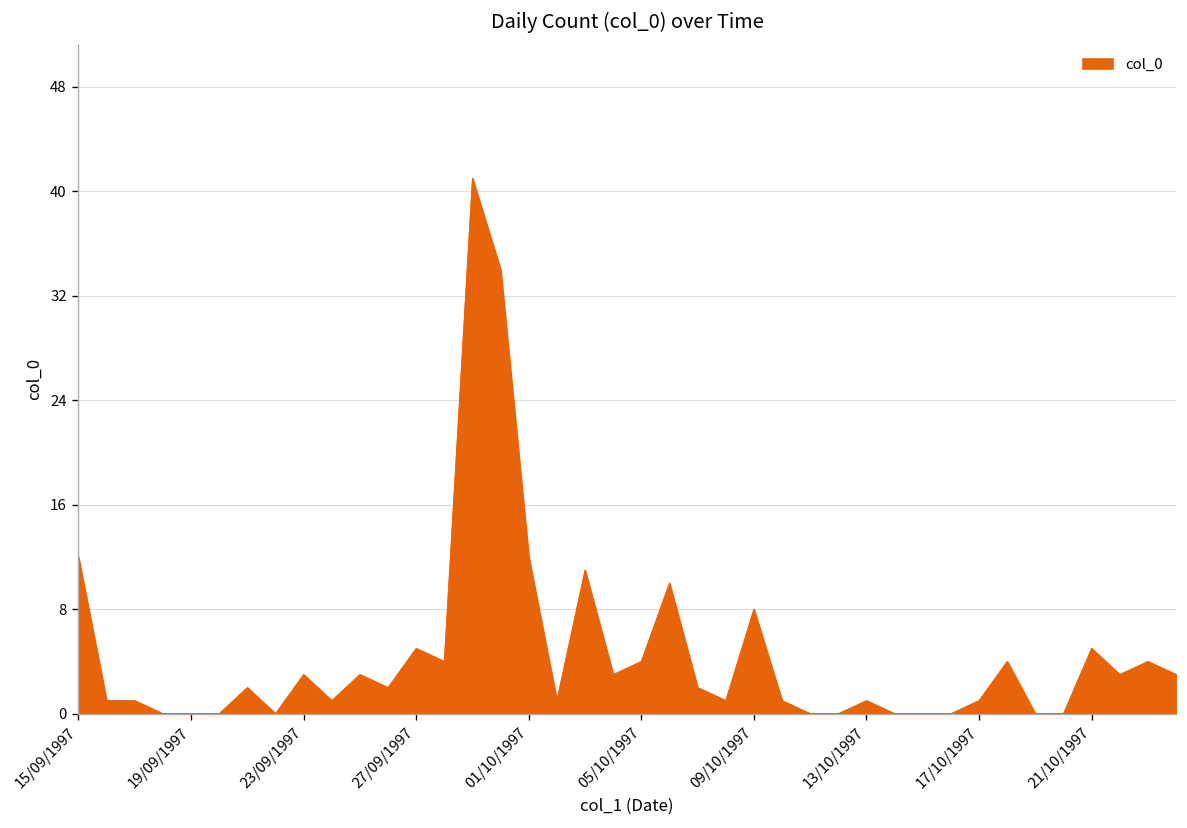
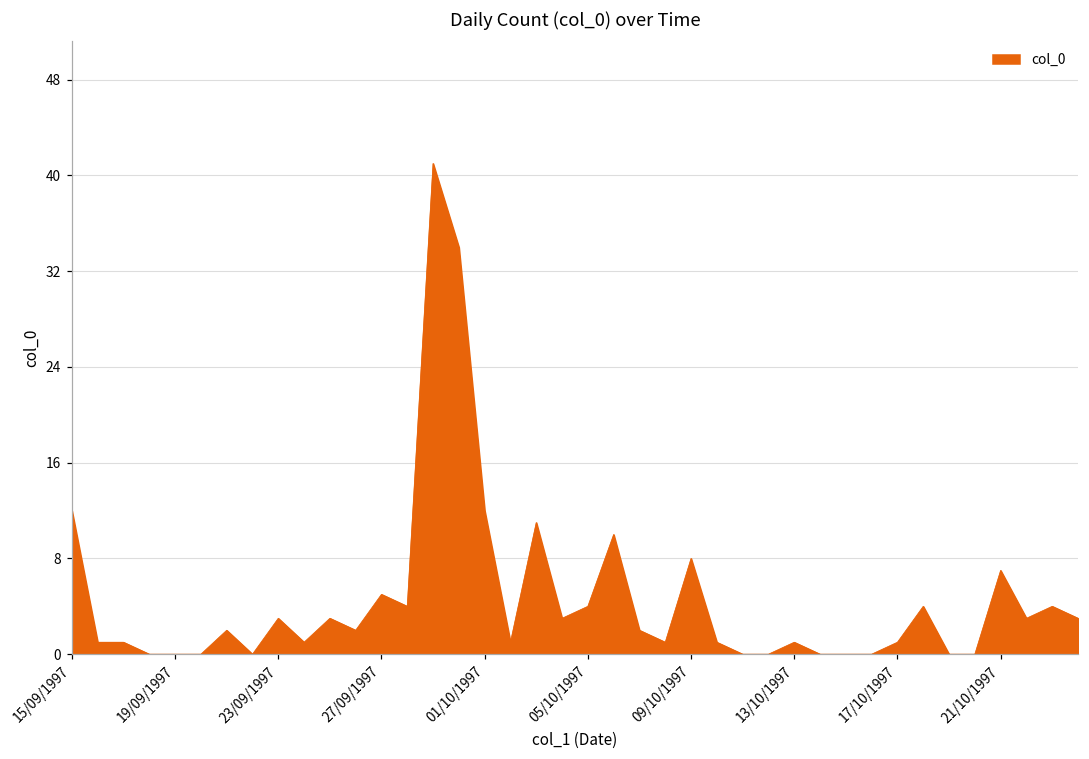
21/10/1997: 5 -> 7
